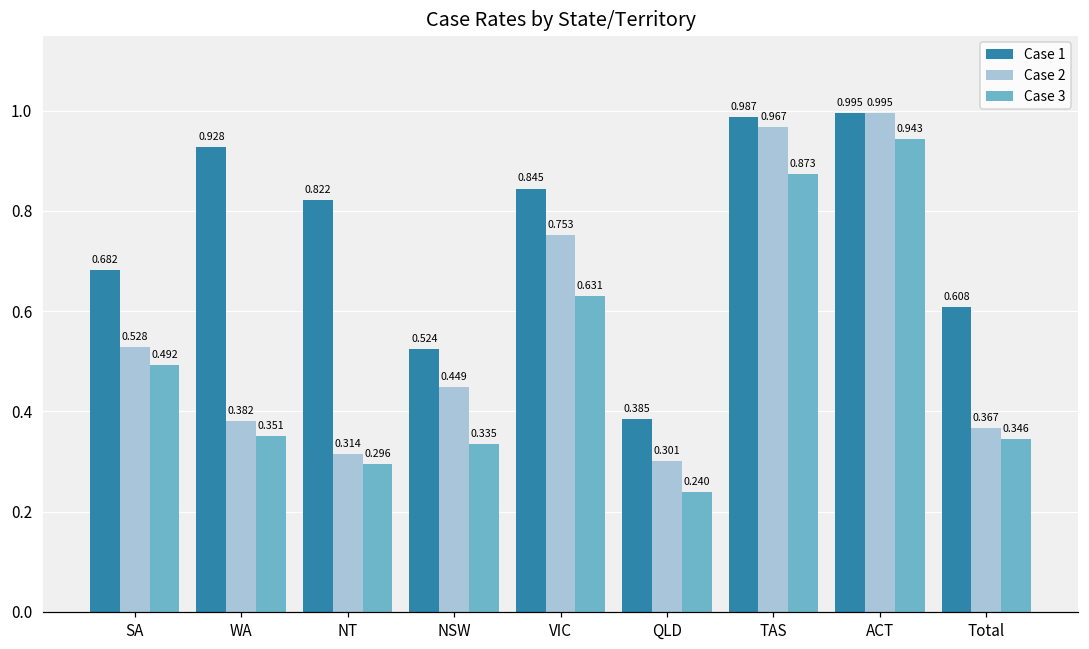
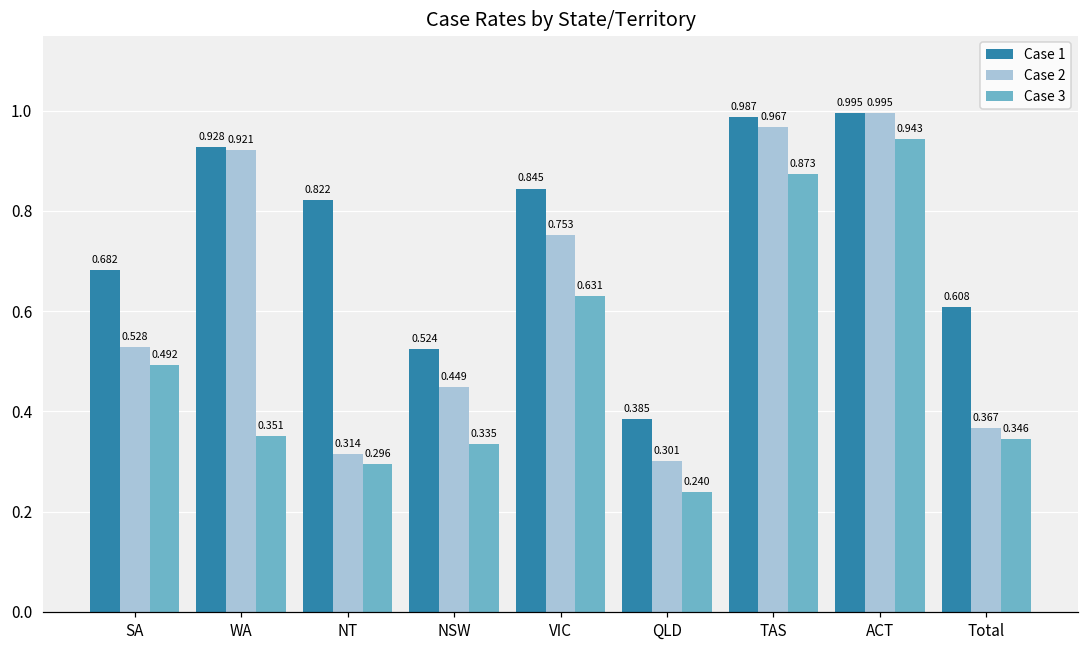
Case 2, WA: 0.382 -> 0.921
